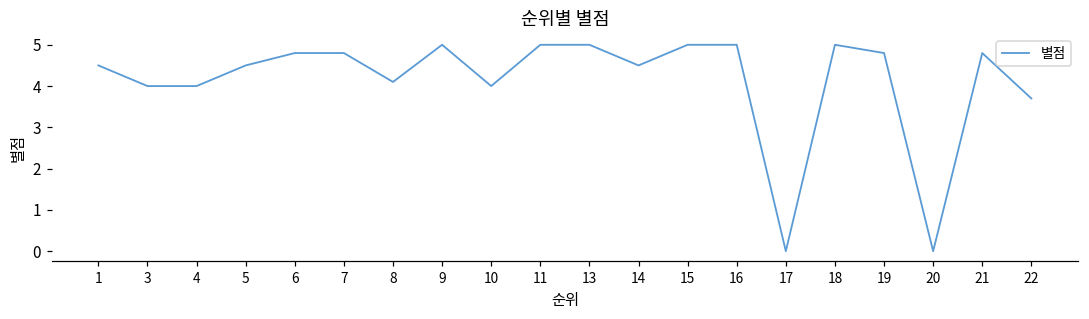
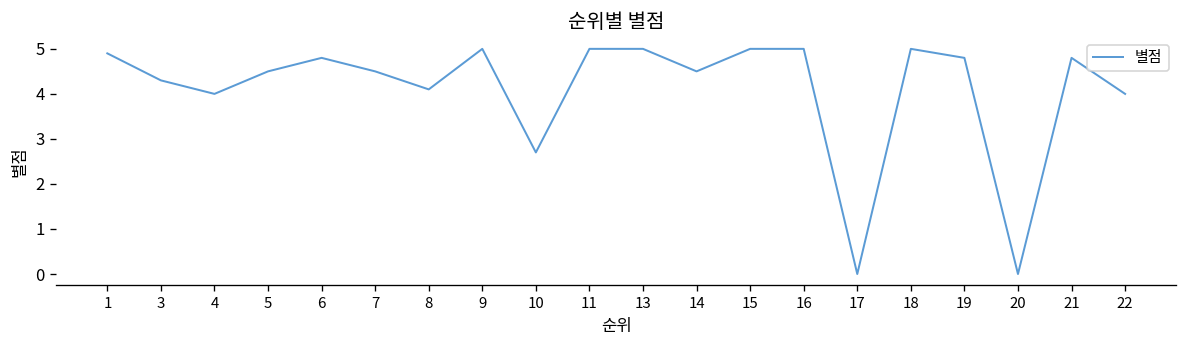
1: 4.5 -> 4.9
3: 4.0 -> 4.3
7: 4.8 -> 4.5
10: 4.0 -> 2.7
22: 3.7 -> 4.0
